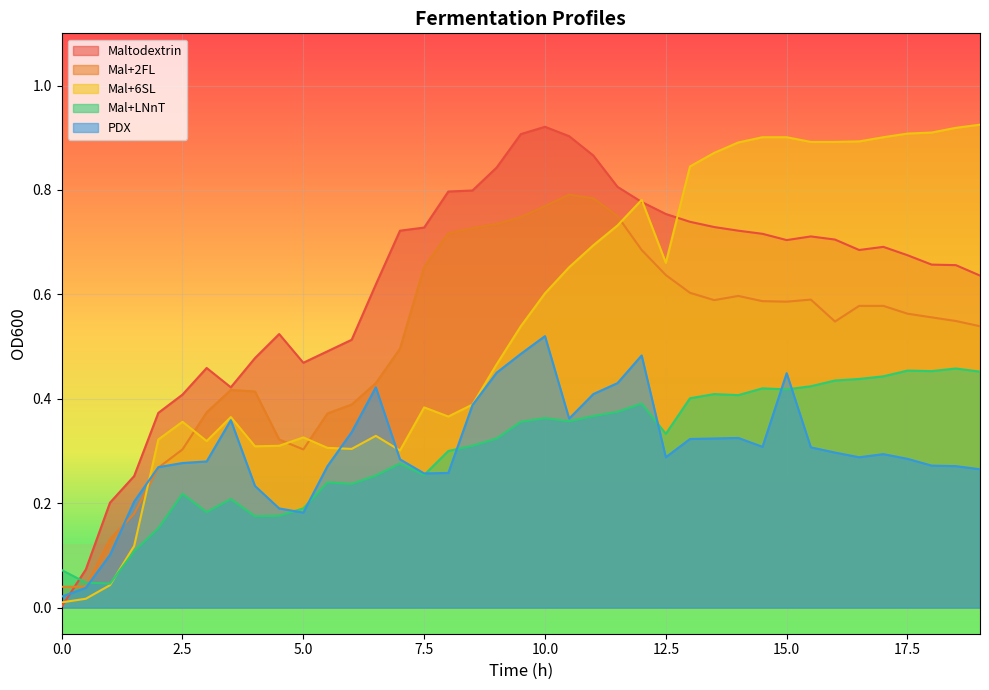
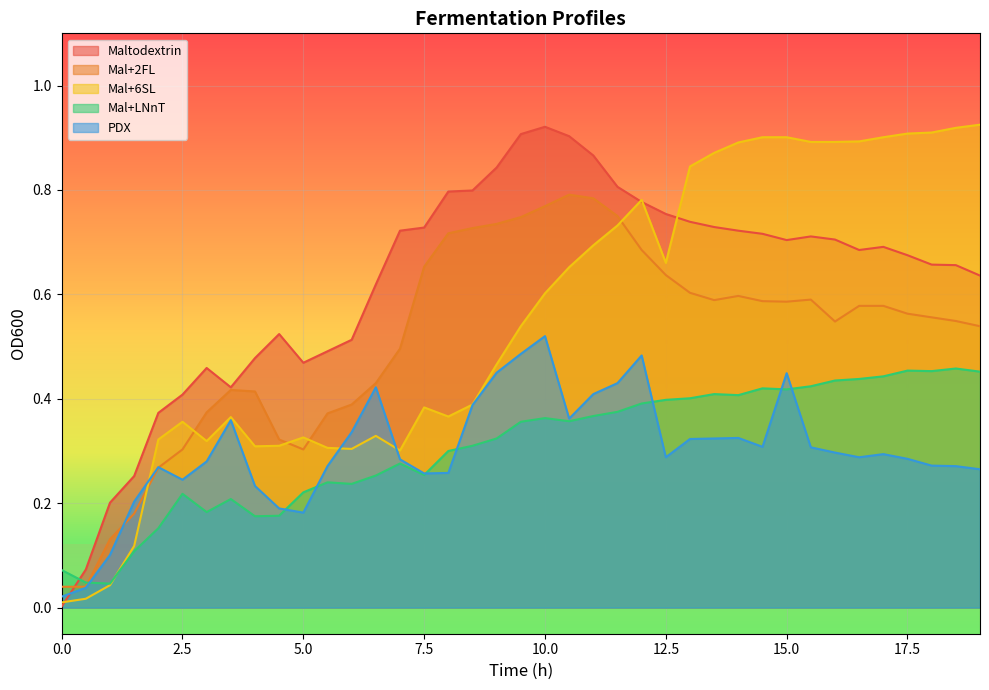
PDX, 2.5: 0.28 -> 0.25
Mal+LNnT, 5.0: 0.19 -> 0.22
Mal+LNnT, 12.5: 0.33 -> 0.40
